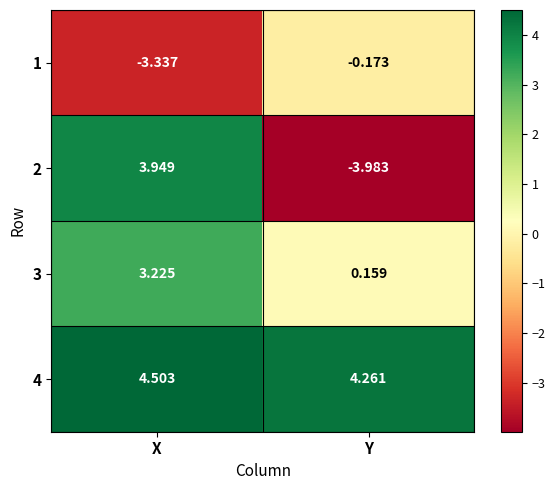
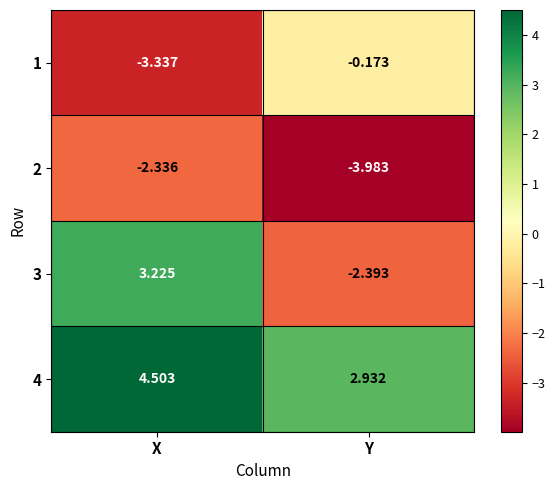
2, X: 3.949 -> -2.336
3, Y: 0.159 -> -2.393
4, Y: 4.261 -> 2.932
